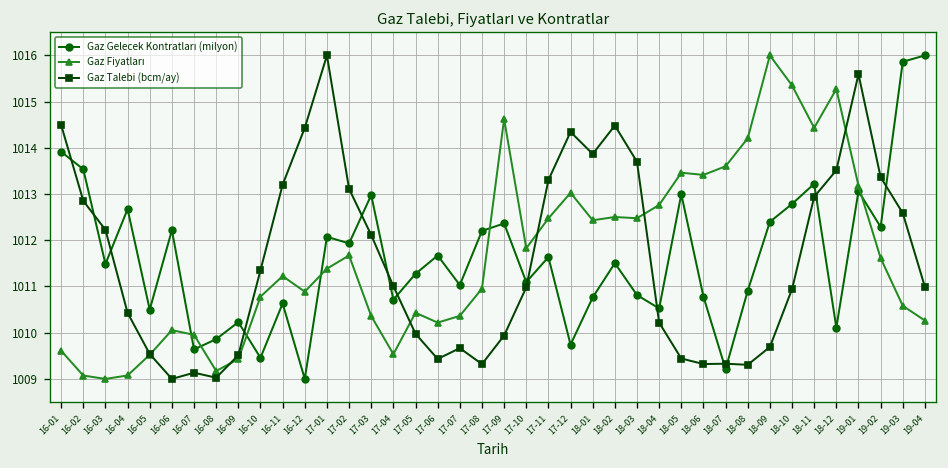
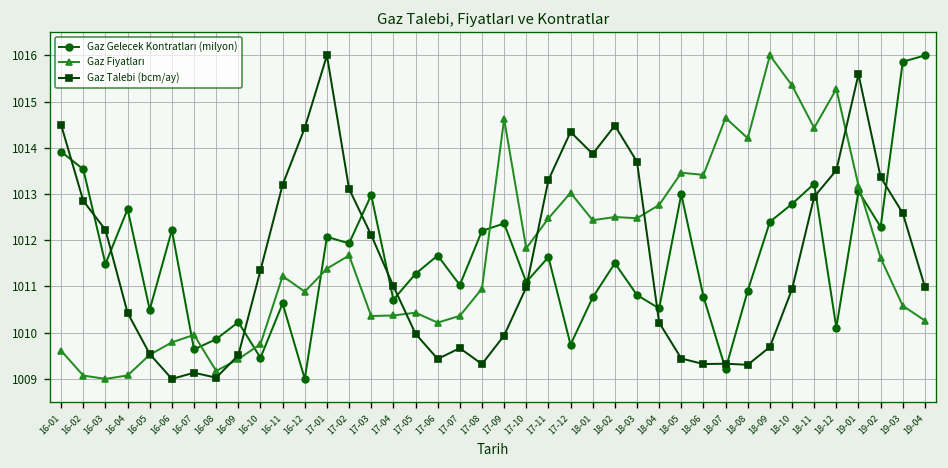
Gaz Fiyatları, 16-06: 1010.1 -> 1009.8
Gaz Fiyatları, 16-10: 1010.8 -> 1009.8
Gaz Fiyatları, 17-04: 1009.5 -> 1010.4
Gaz Fiyatları, 18-07: 1013.6 -> 1014.6
